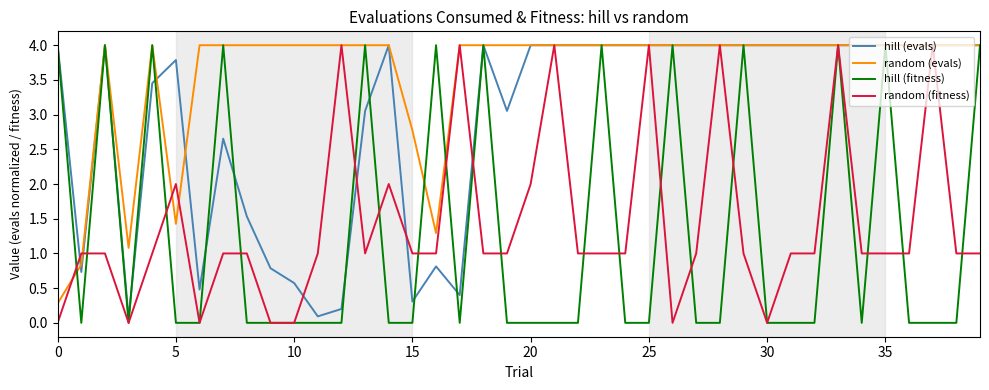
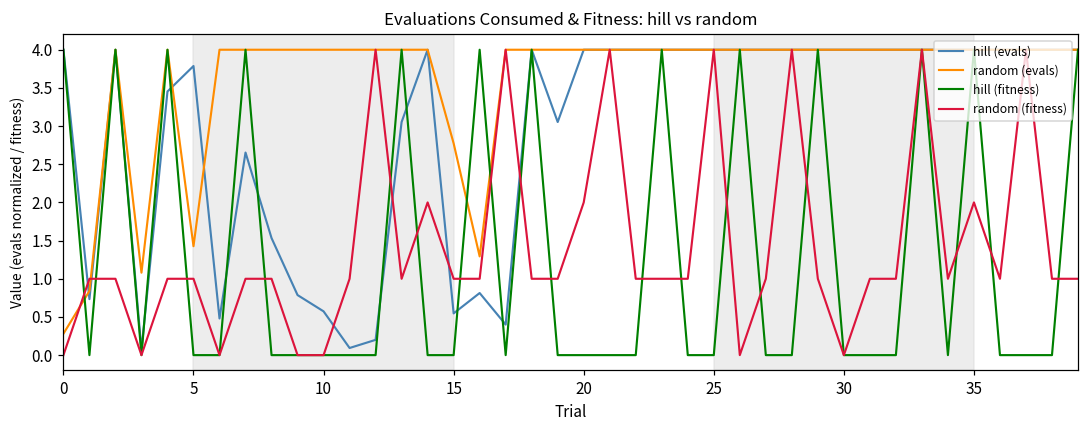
random (fitness), 5: 2 -> 1
hill (evals), 15: 0.3 -> 0.5
random (fitness), 35: 1 -> 2
